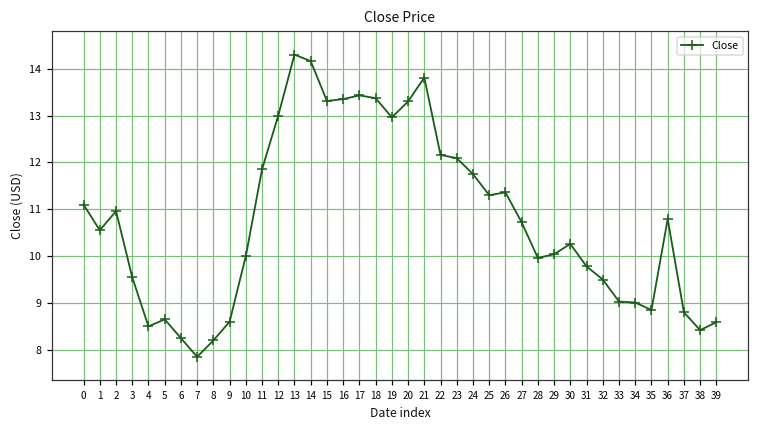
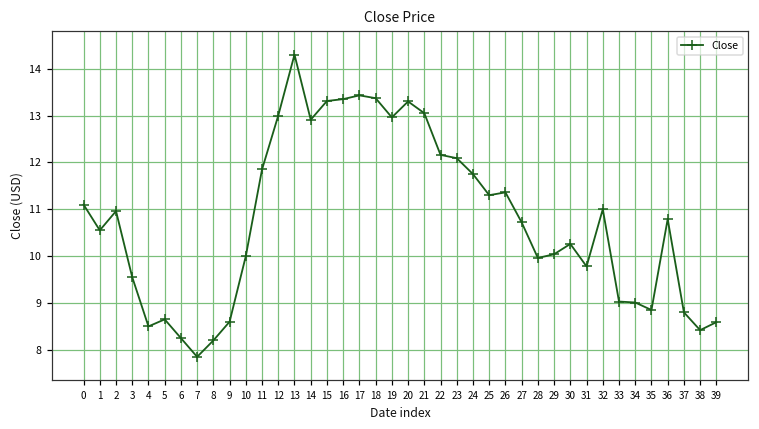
14: 14.2 -> 12.9
21: 13.8 -> 13.1
32: 9.5 -> 11.0
